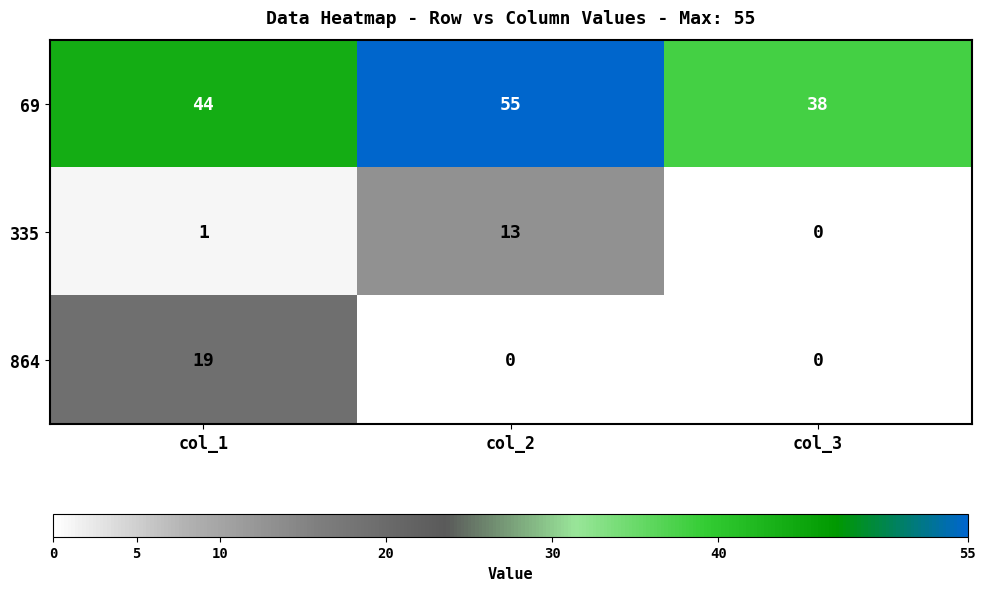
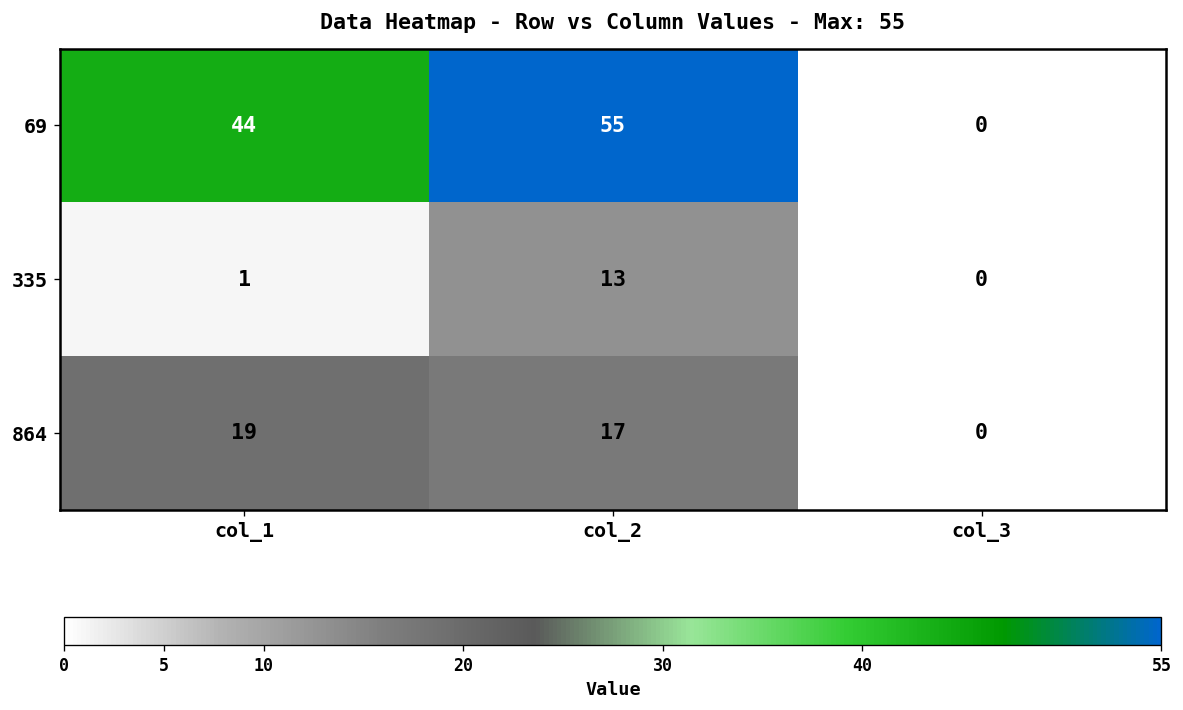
69, col_3: 38 -> 0
864, col_2: 0 -> 17
